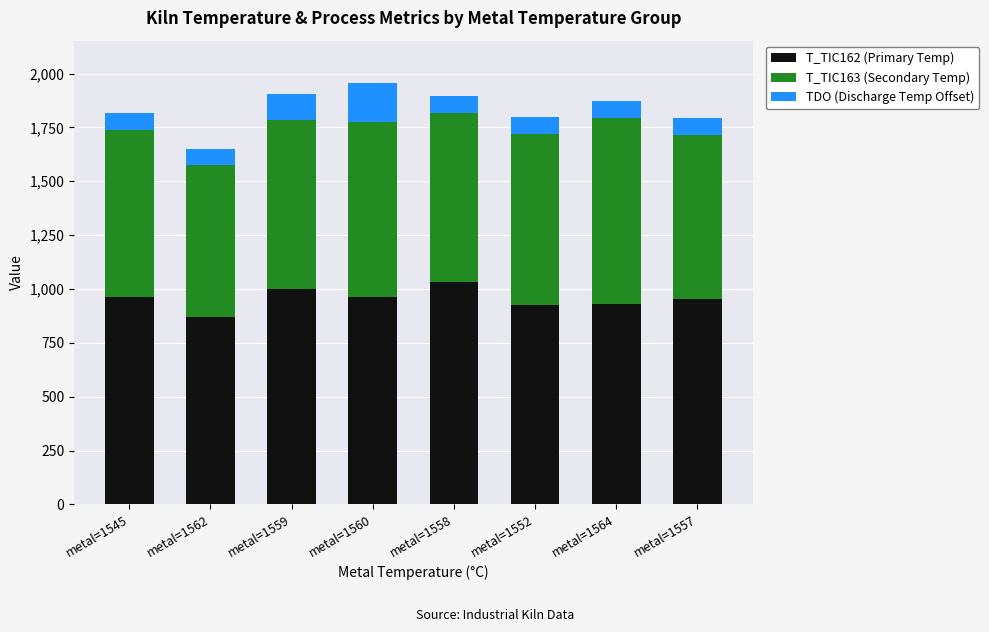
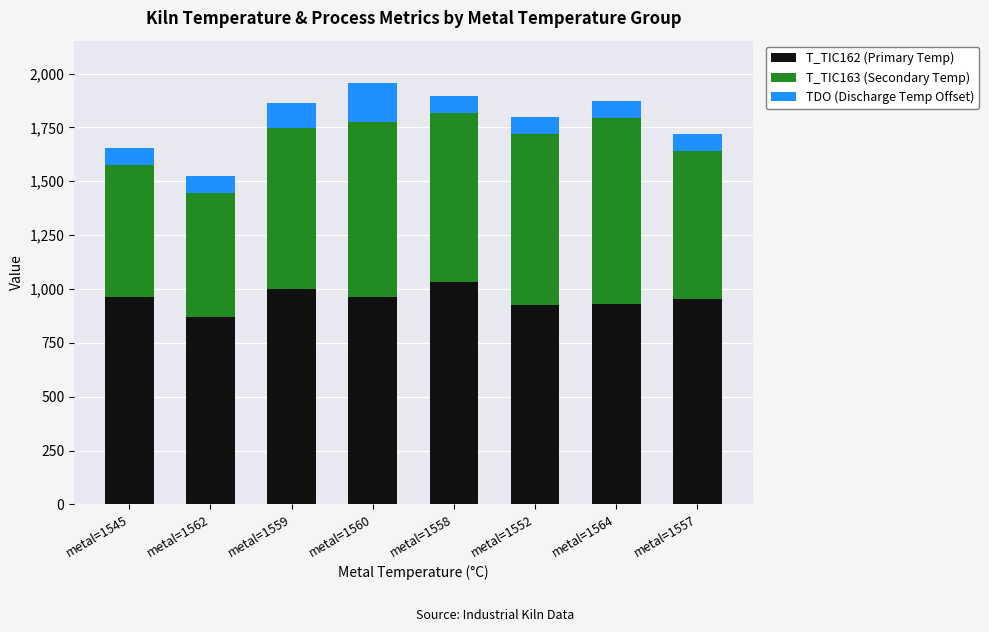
T_TIC163 (Secondary Temp), metal=1545: 780 -> 610
T_TIC163 (Secondary Temp), metal=1562: 700 -> 580
T_TIC163 (Secondary Temp), metal=1559: 790 -> 750
T_TIC163 (Secondary Temp), metal=1557: 760 -> 690
